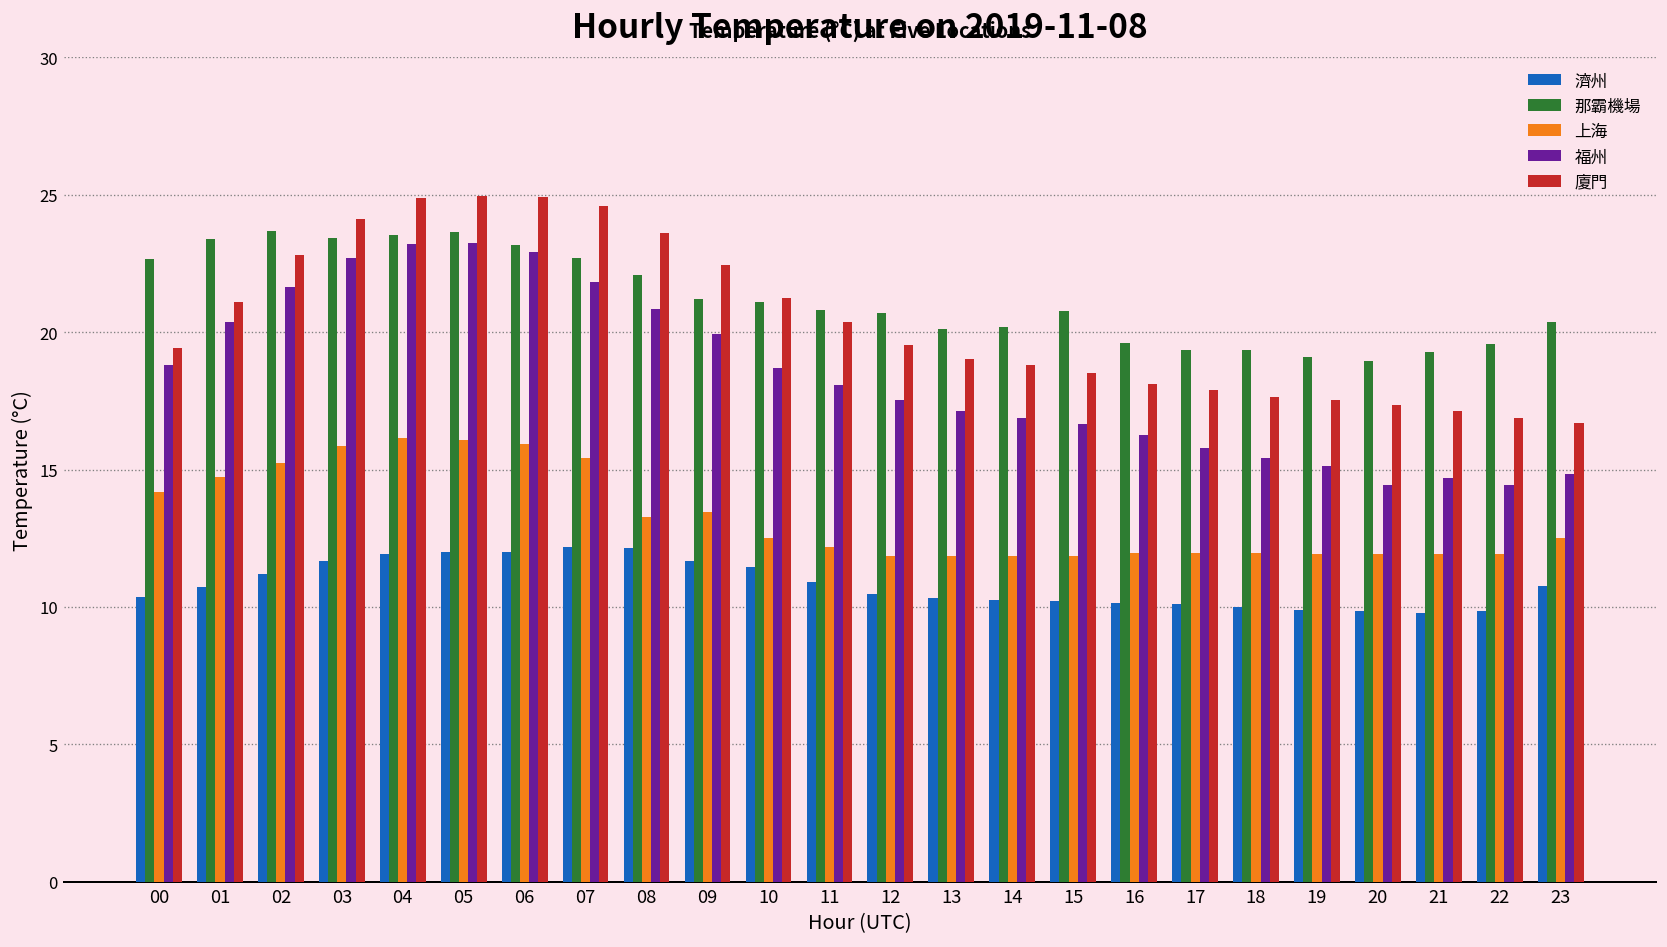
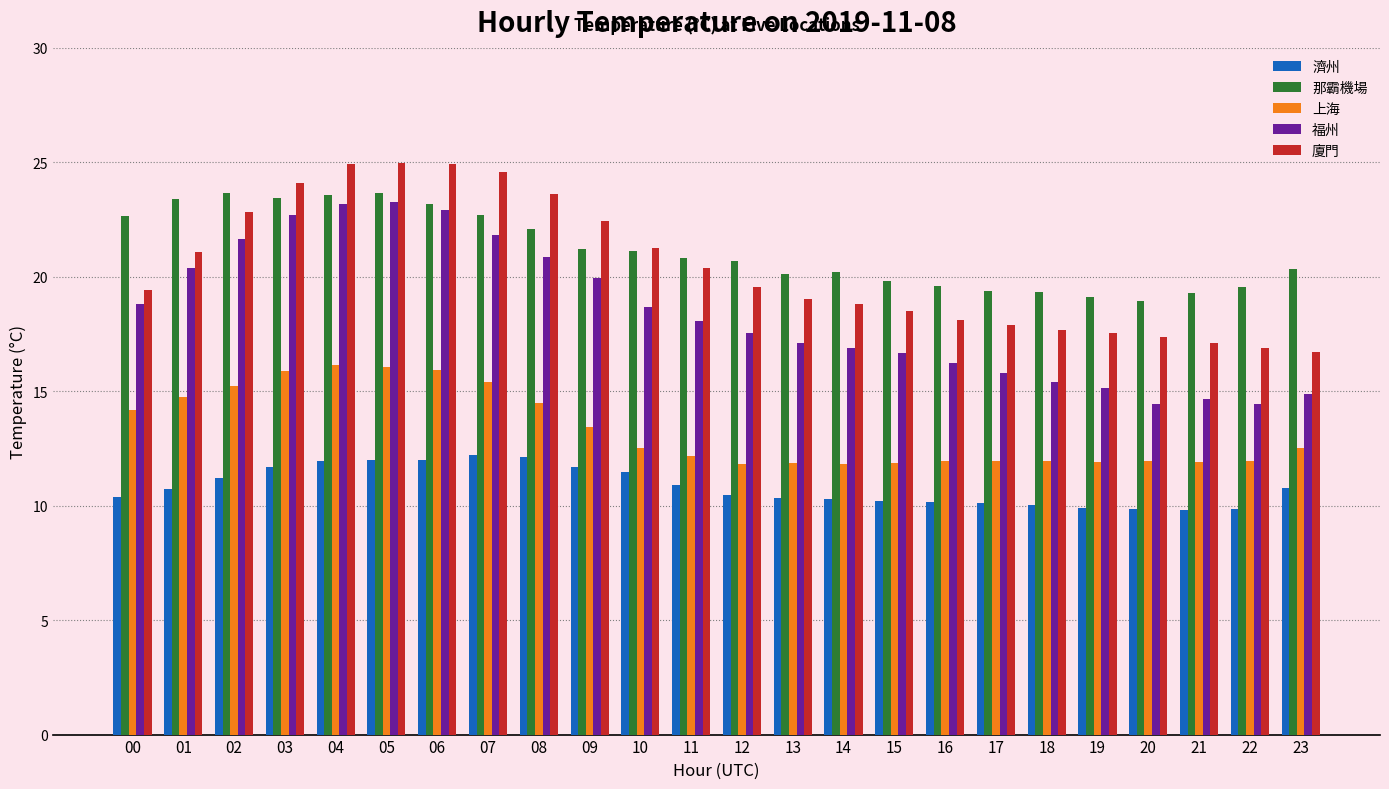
上海, 08: 13.3 -> 14.5
那霸機場, 15: 20.8 -> 19.8
